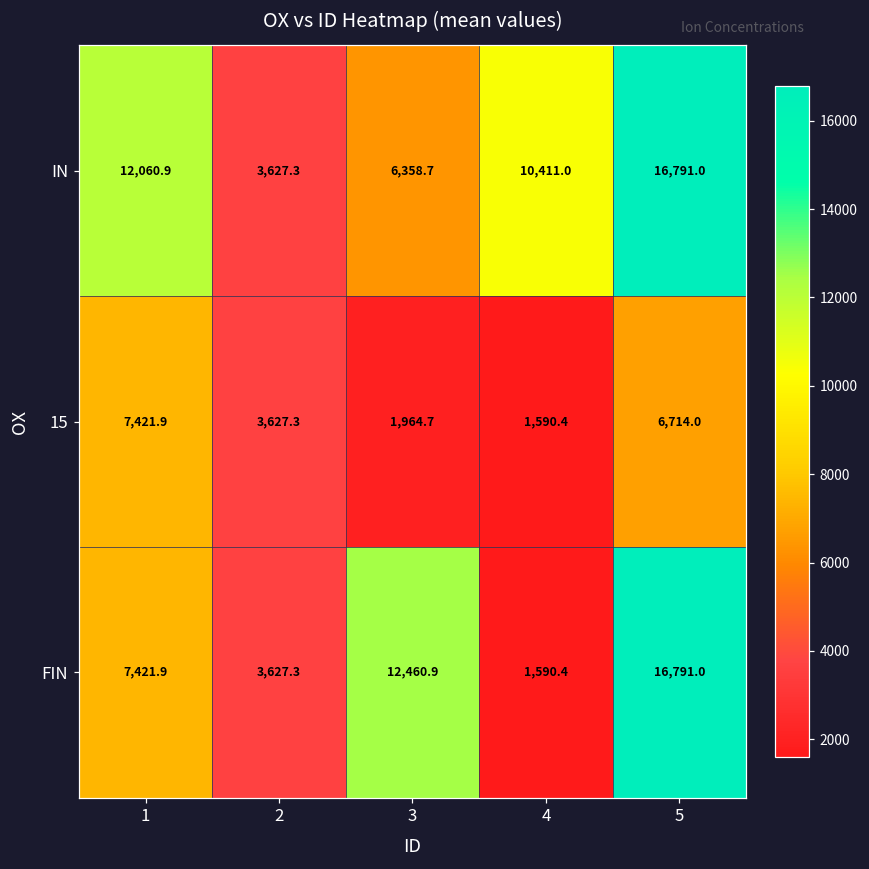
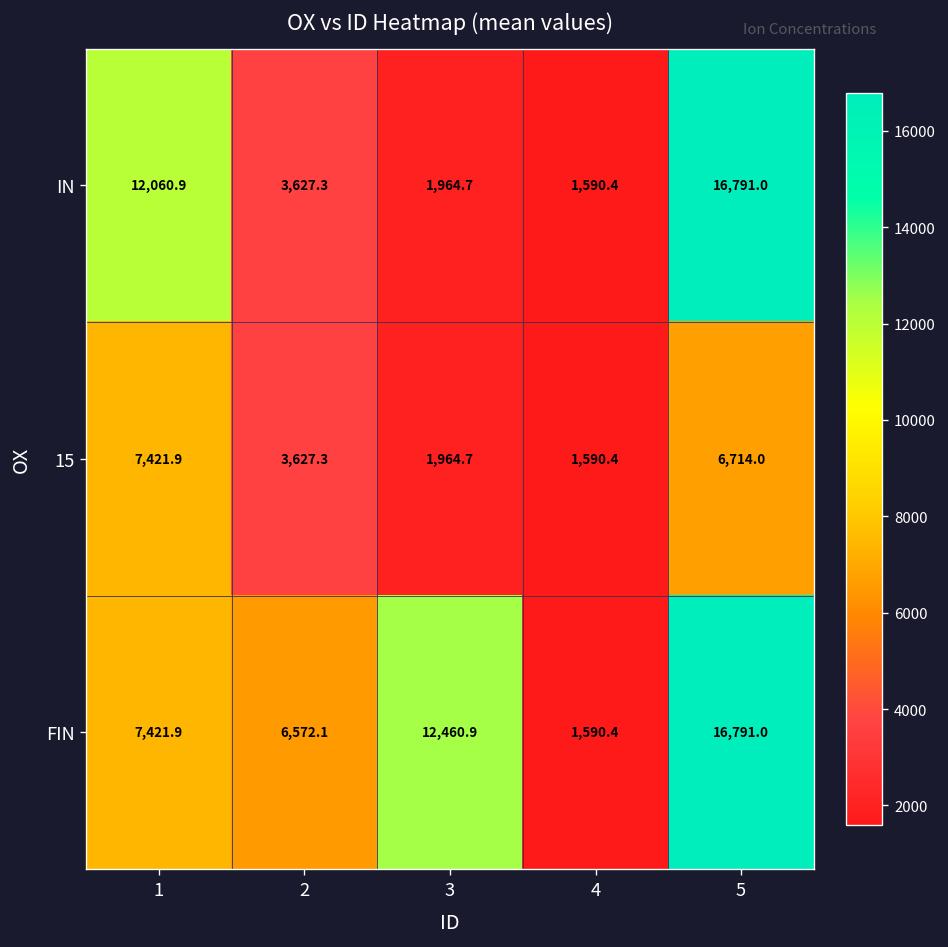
IN, 3: 6,358.7 -> 1,964.7
IN, 4: 10,411.0 -> 1,590.4
FIN, 2: 3,627.3 -> 6,572.1
